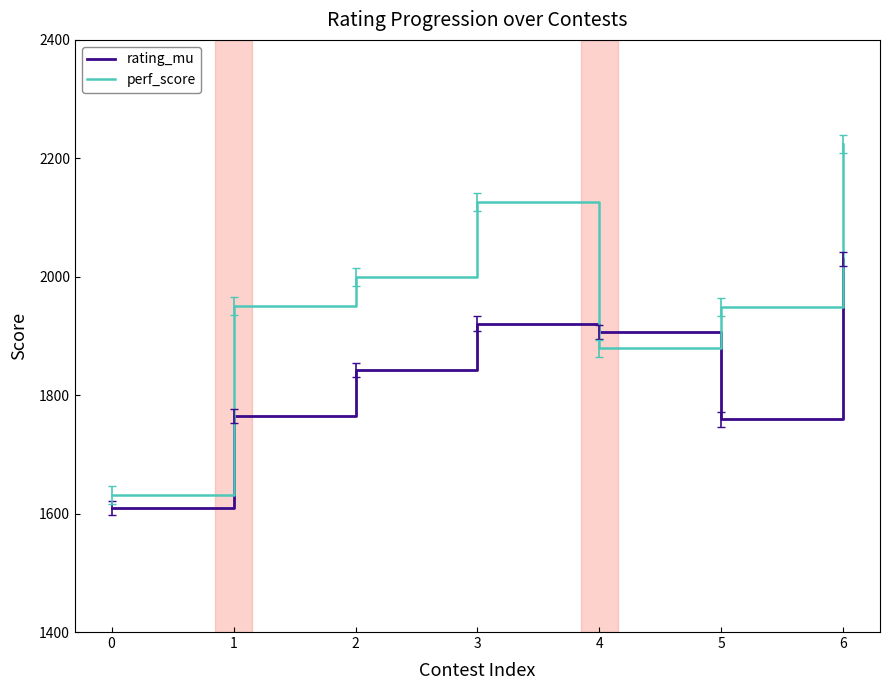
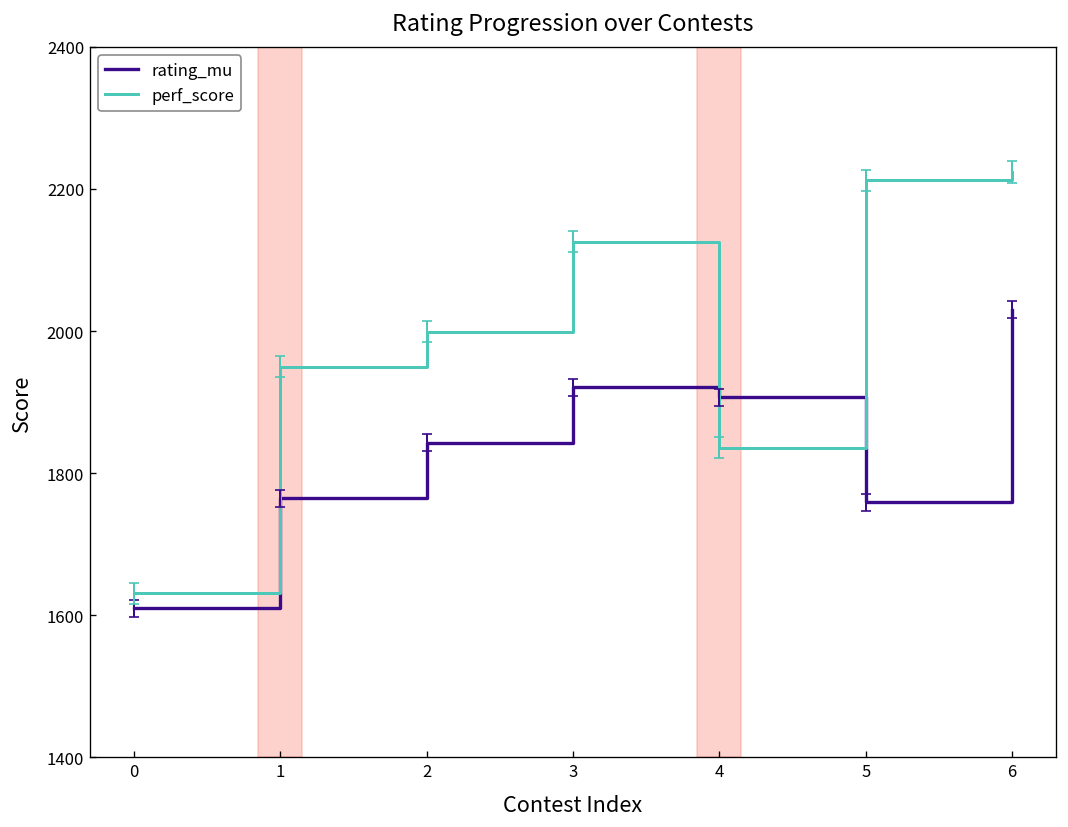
perf_score, 4: 1880 -> 1840
perf_score, 5: 1950 -> 2210
